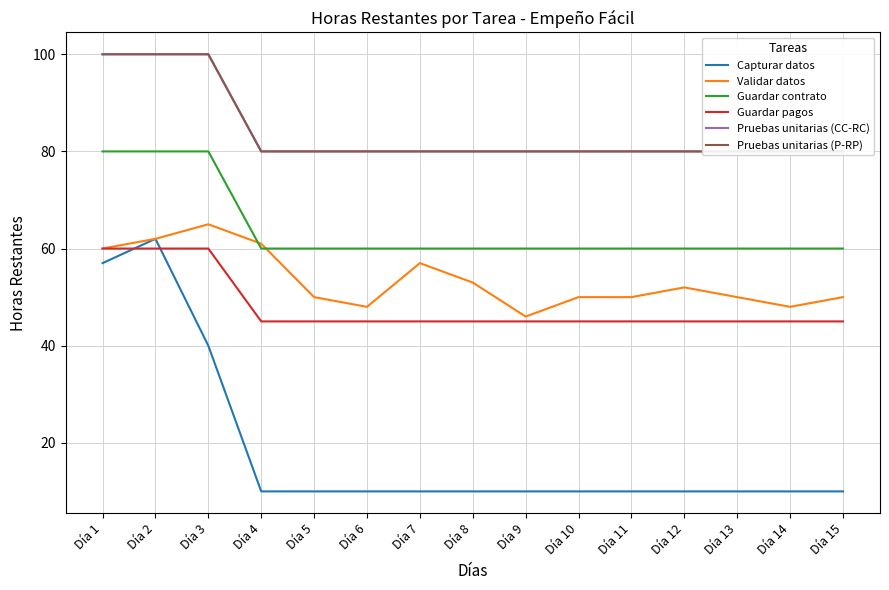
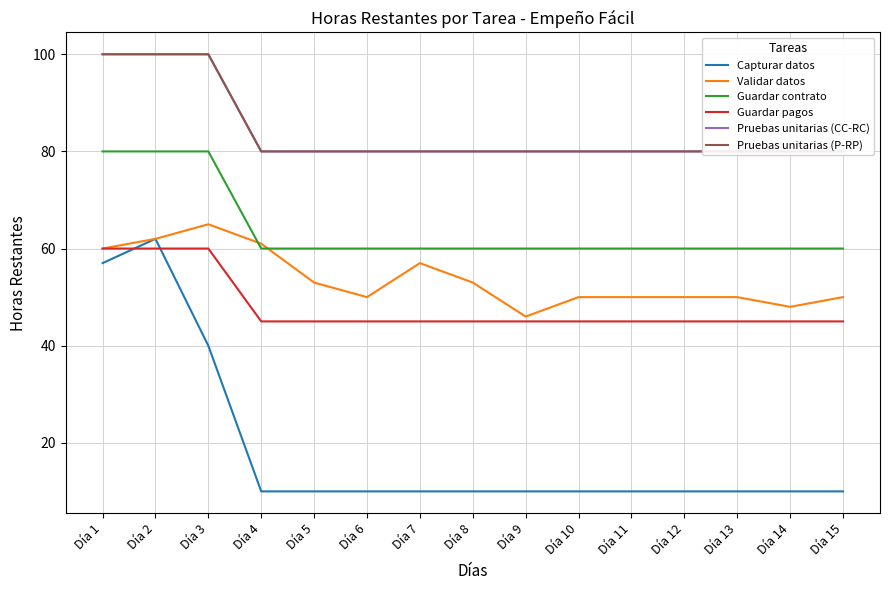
Validar datos, Día 5: 50 -> 53
Validar datos, Día 6: 48 -> 50
Validar datos, Día 12: 52 -> 50
